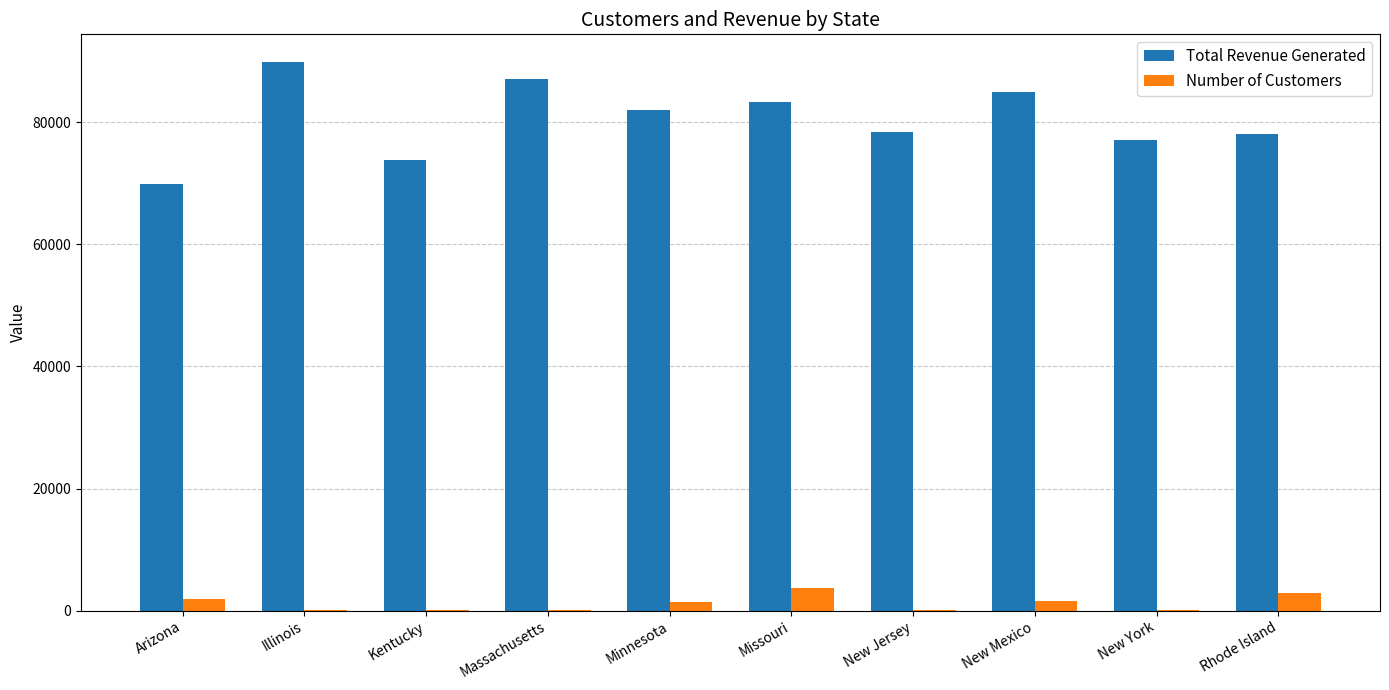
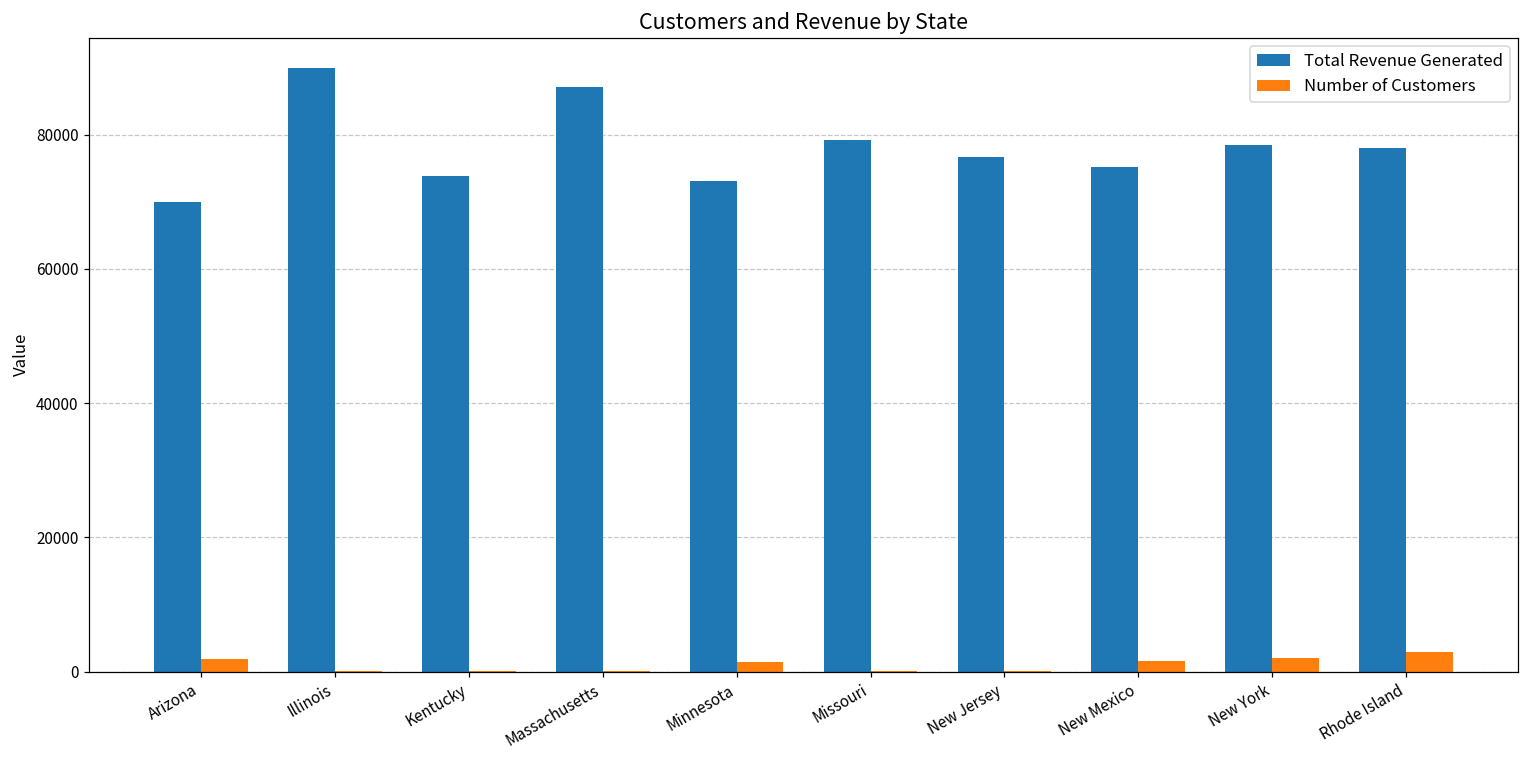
Total Revenue Generated, Minnesota: 82000 -> 73000
Total Revenue Generated, Missouri: 83000 -> 79000
Number of Customers, Missouri: 4000 -> 0
Total Revenue Generated, New Jersey: 78000 -> 77000
Total Revenue Generated, New Mexico: 85000 -> 75000
Total Revenue Generated, New York: 77000 -> 78000
Number of Customers, New York: 0 -> 2000
